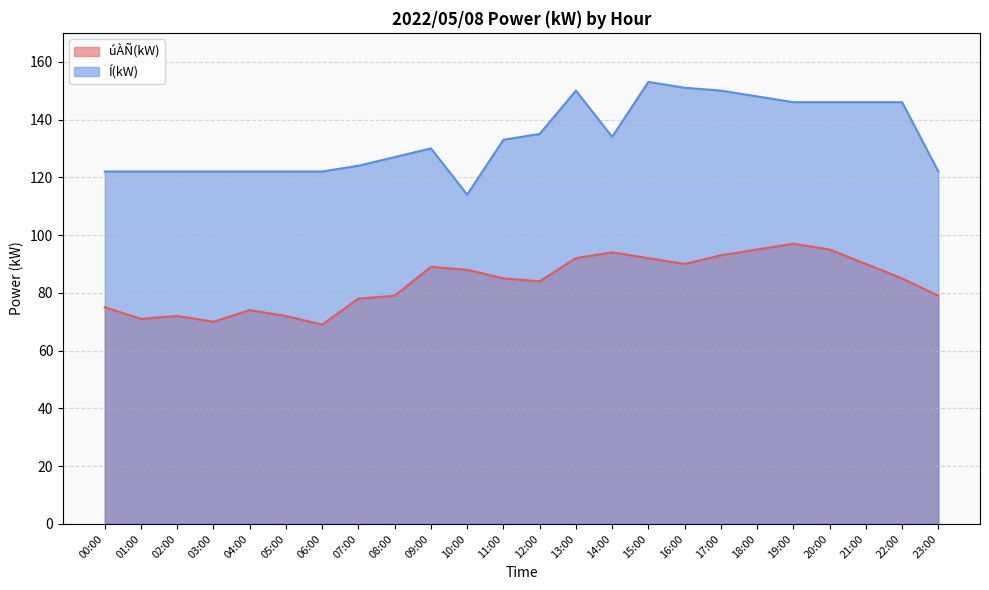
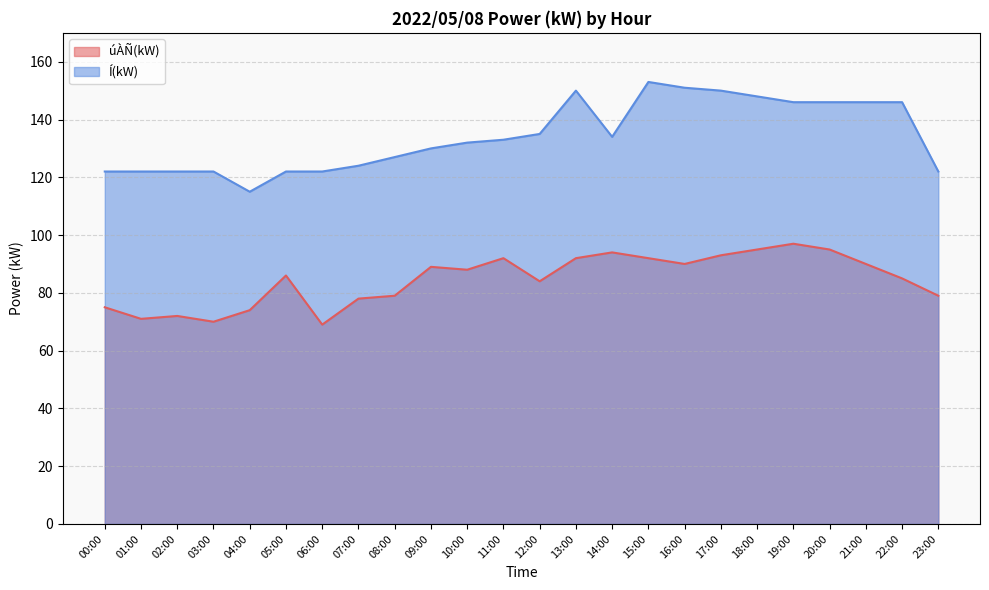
Í(kW), 04:00: 122 -> 115
úÀÑ(kW), 05:00: 72 -> 86
Í(kW), 10:00: 114 -> 132
úÀÑ(kW), 11:00: 85 -> 92
